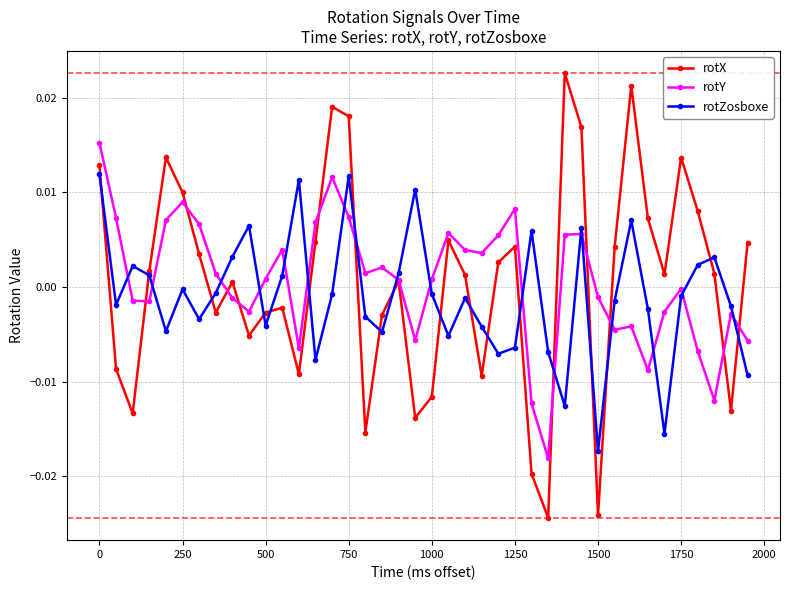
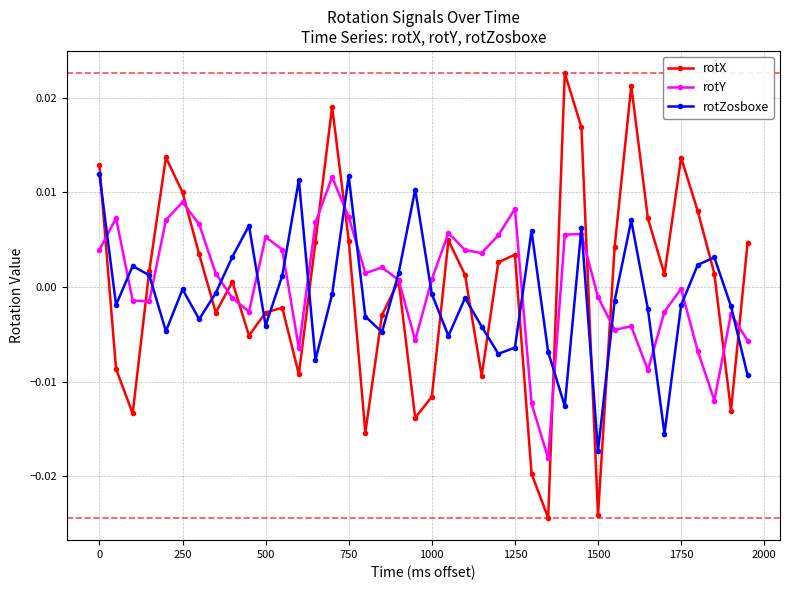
rotY, 0: 0.015 -> 0.004
rotY, 500: 0.001 -> 0.005
rotX, 750: 0.018 -> 0.005
rotX, 1250: 0.004 -> 0.003
rotZosboxe, 1750: -0.001 -> -0.002
